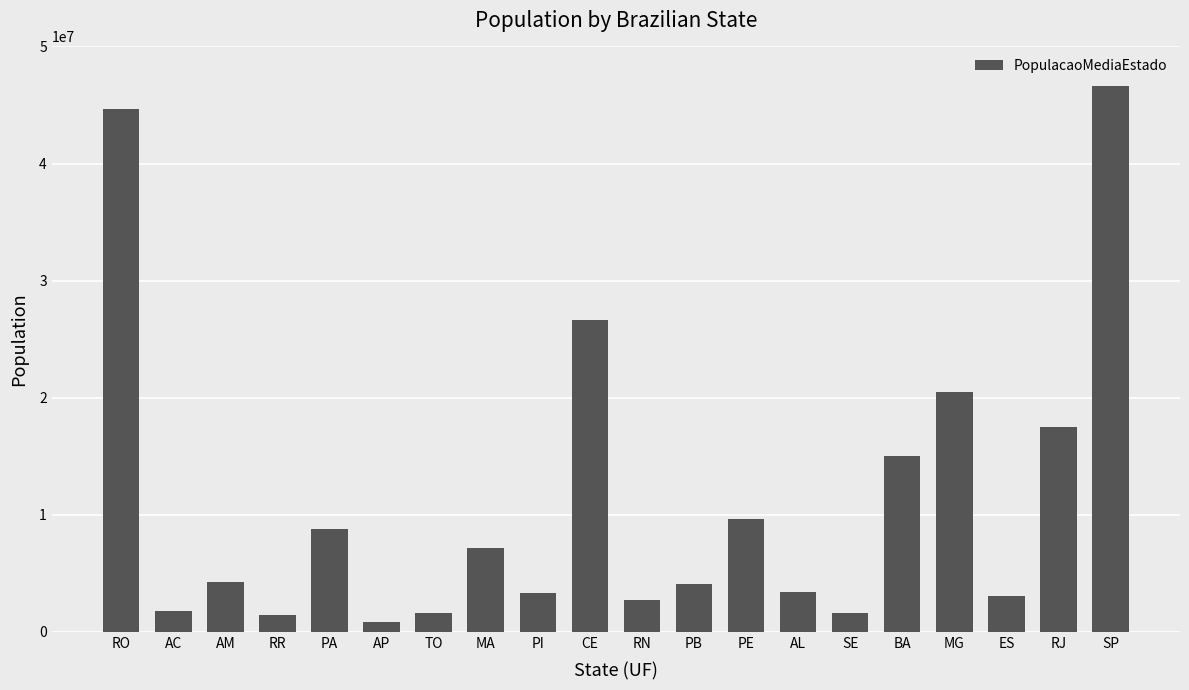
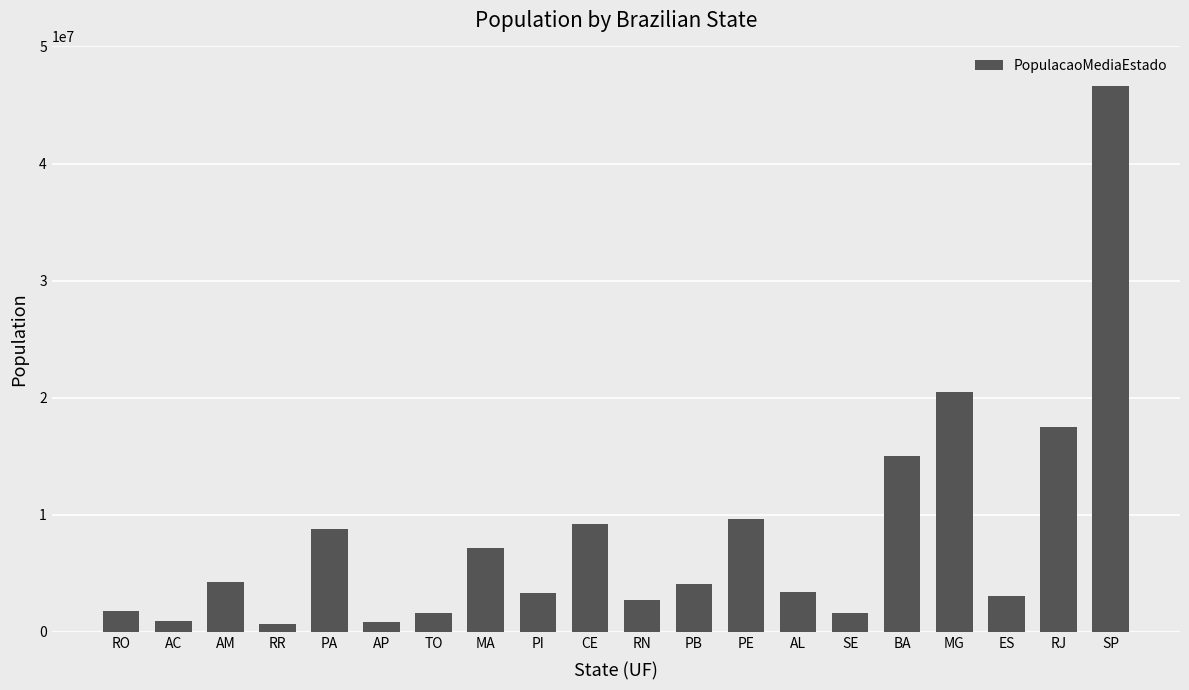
RO: 44700000 -> 1800000
AC: 1800000 -> 900000
RR: 1500000 -> 700000
CE: 26700000 -> 9200000
